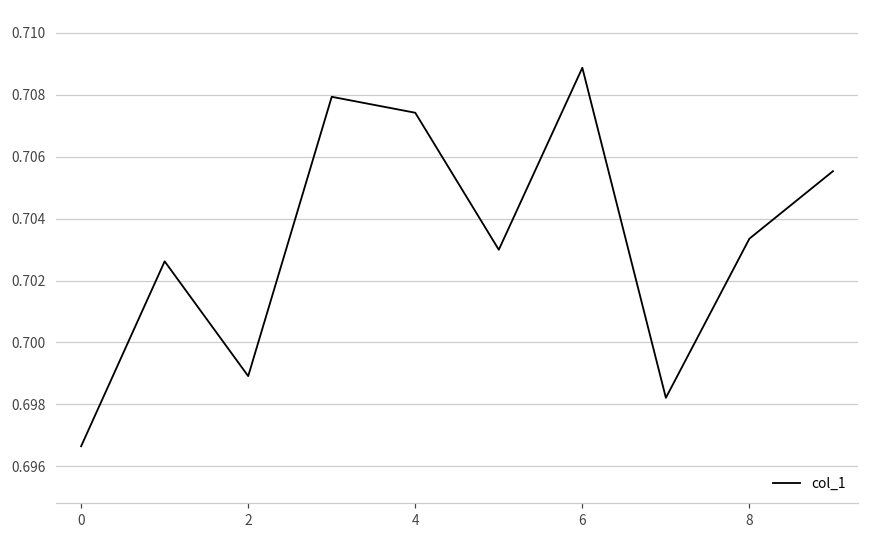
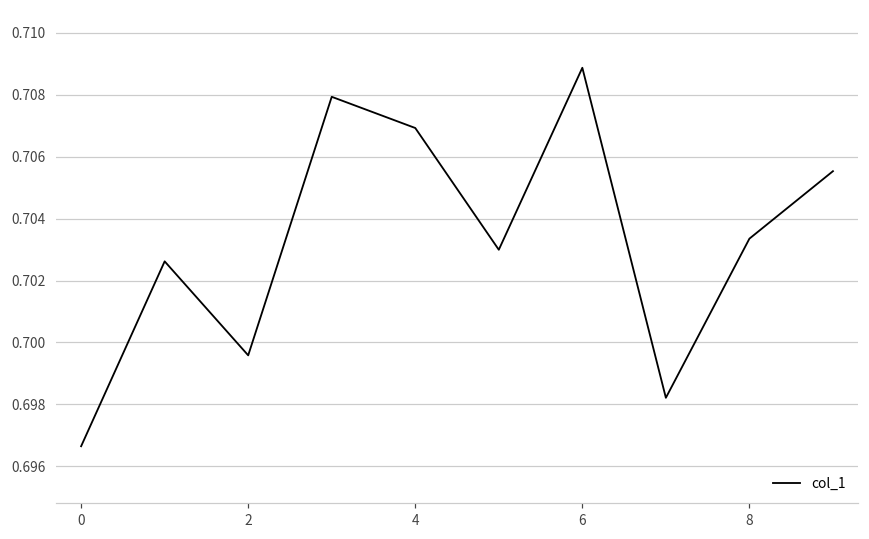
2: 0.6989 -> 0.6996
4: 0.7074 -> 0.7069
